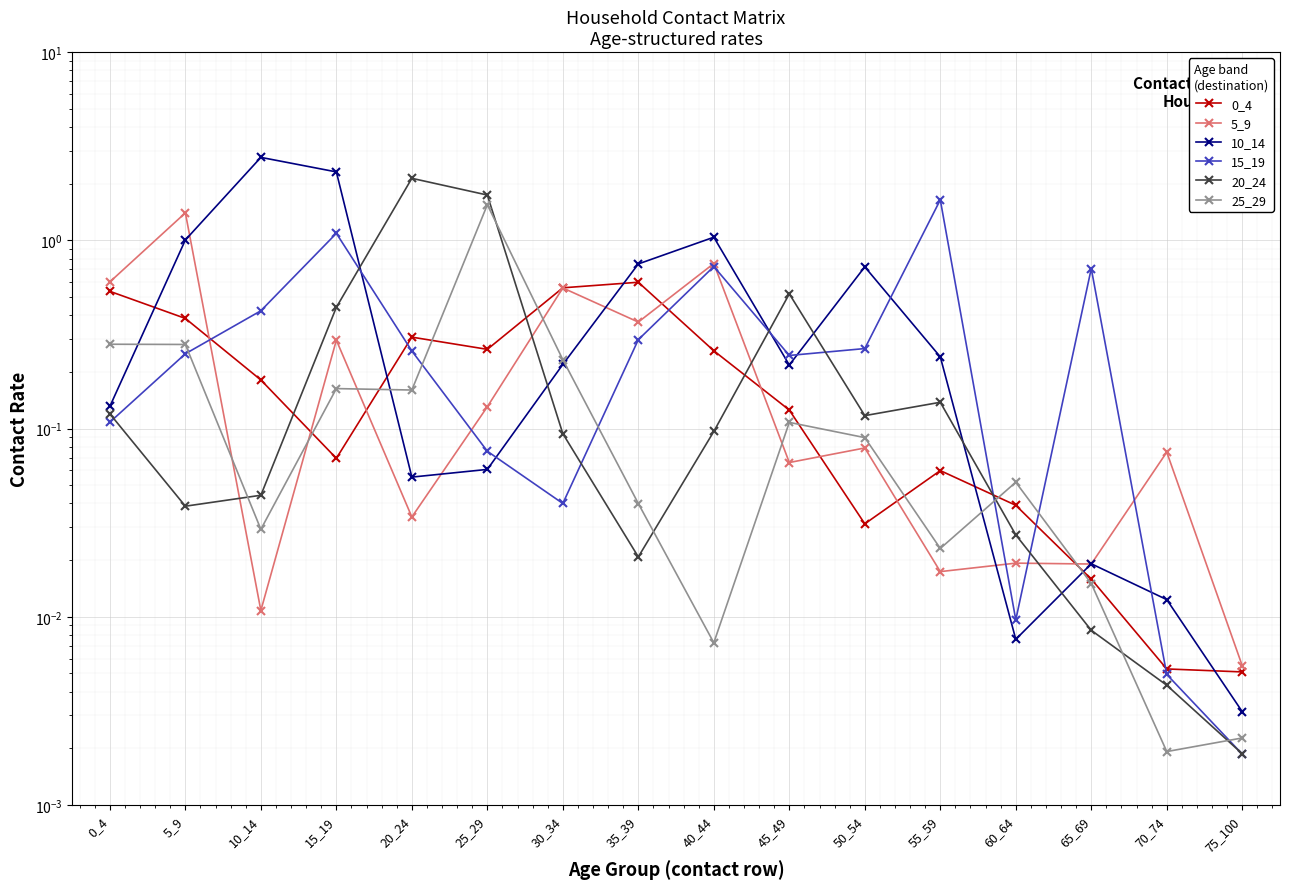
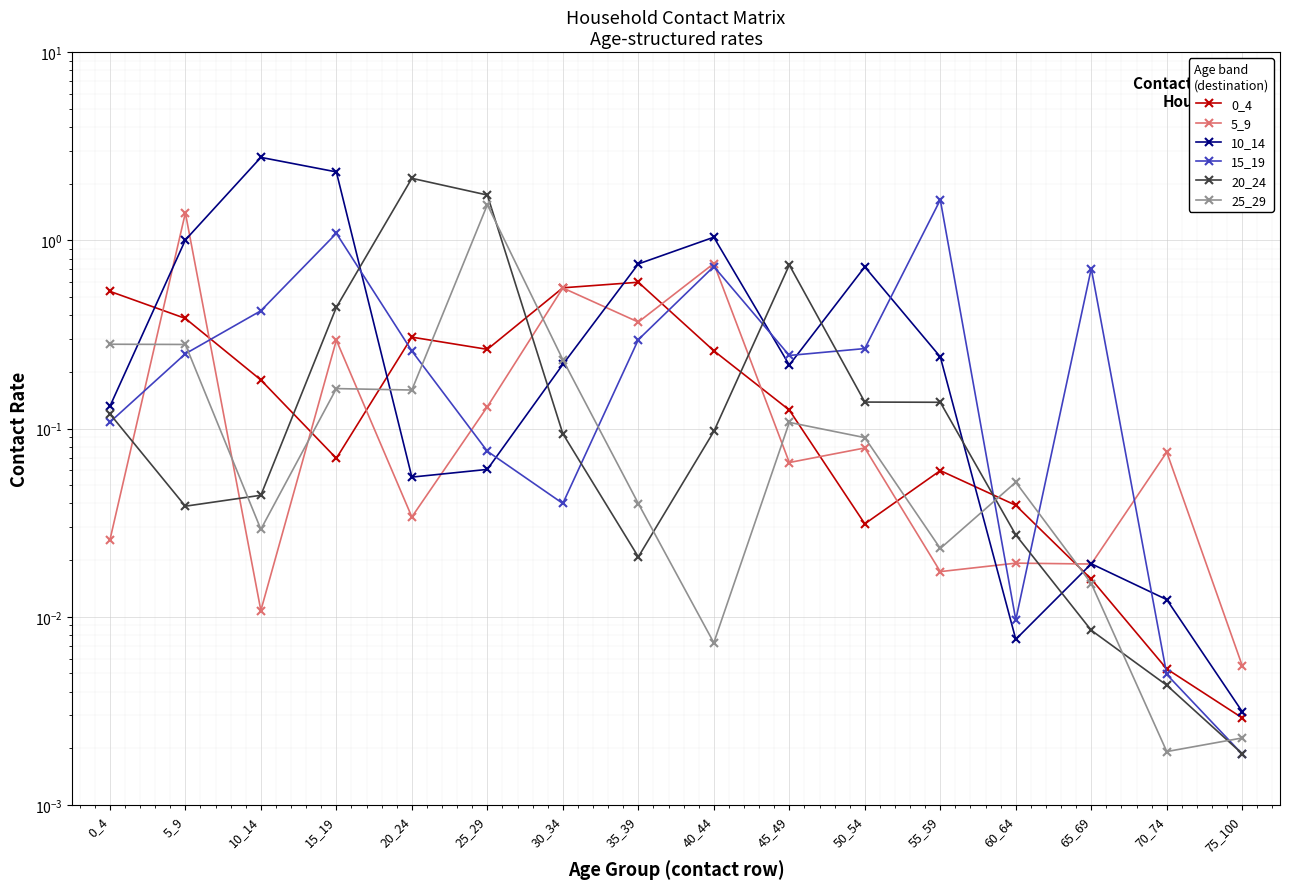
5_9, 0_4: 0.60 -> 0.026
20_24, 45_49: 0.52 -> 0.74
20_24, 50_54: 0.12 -> 0.14
0_4, 75_100: 0.0051 -> 0.0029
